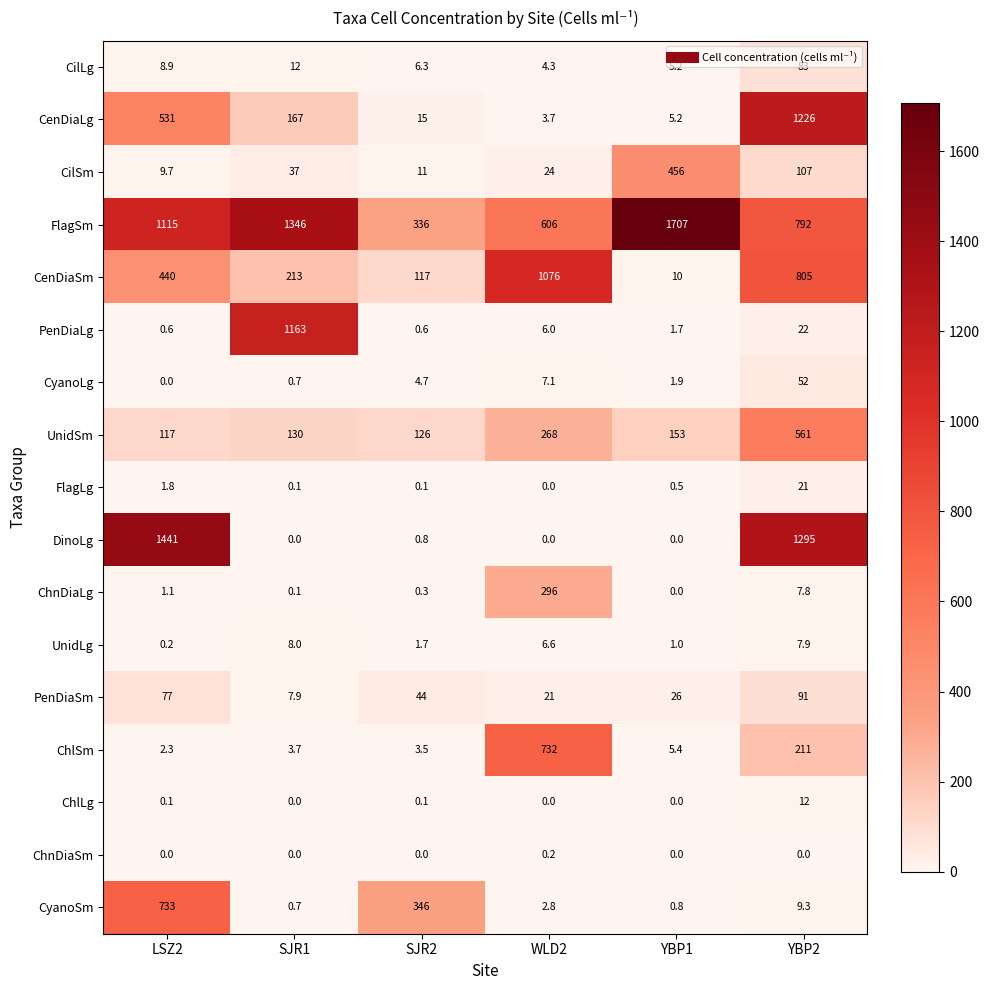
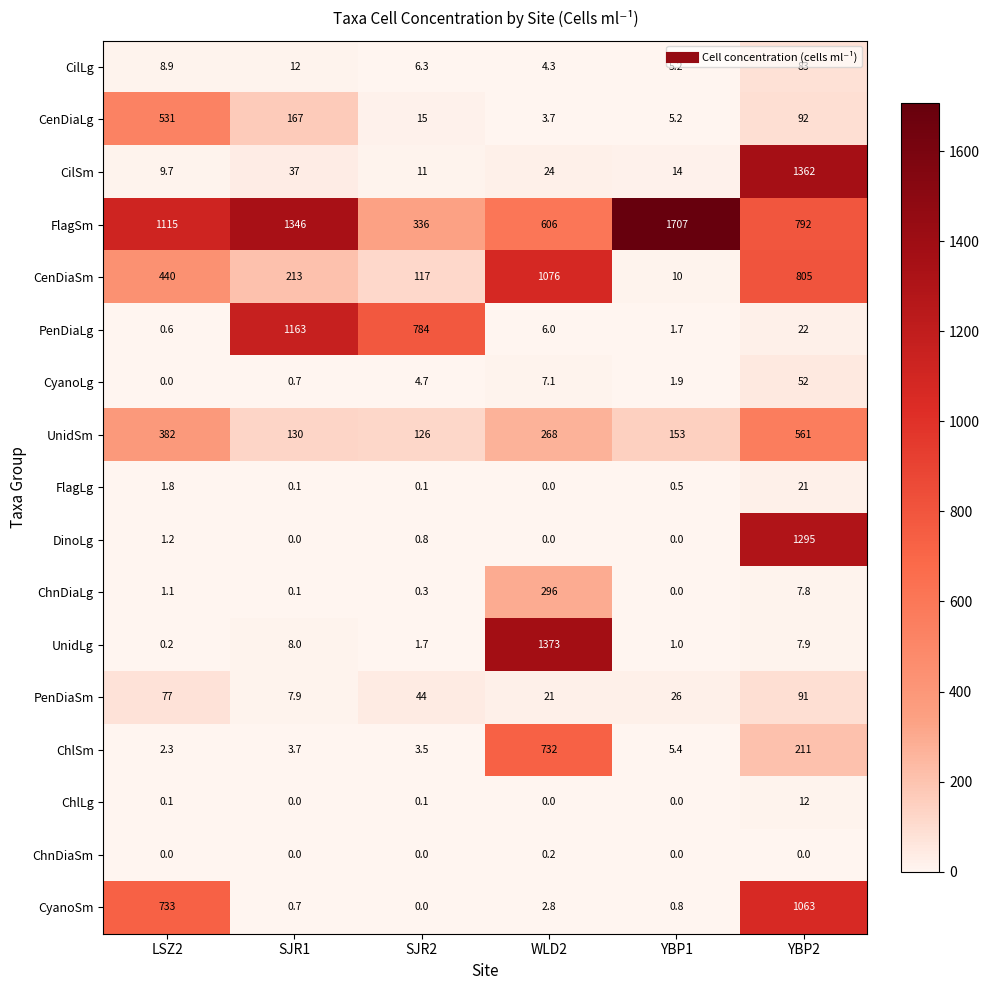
CenDiaLg, YBP2: 1226 -> 92
CilSm, YBP1: 456 -> 14
CilSm, YBP2: 107 -> 1362
PenDiaLg, SJR2: 0.6 -> 784
UnidSm, LSZ2: 117 -> 382
DinoLg, LSZ2: 1441 -> 1.2
UnidLg, WLD2: 6.6 -> 1373
CyanoSm, SJR2: 346 -> 0.0
CyanoSm, YBP2: 9.3 -> 1063
